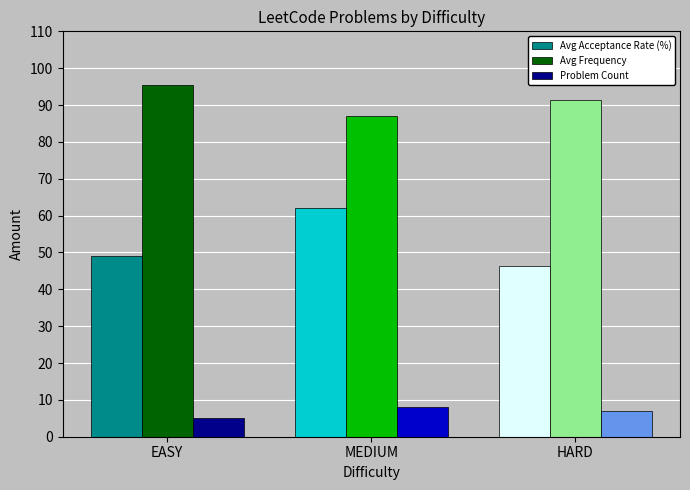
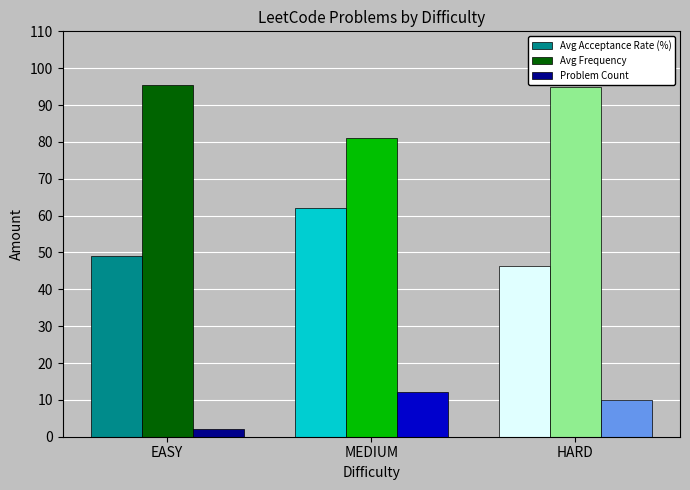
Problem Count, EASY: 5 -> 2
Avg Frequency, MEDIUM: 87 -> 81
Problem Count, MEDIUM: 8 -> 12
Avg Frequency, HARD: 91 -> 95
Problem Count, HARD: 7 -> 10
